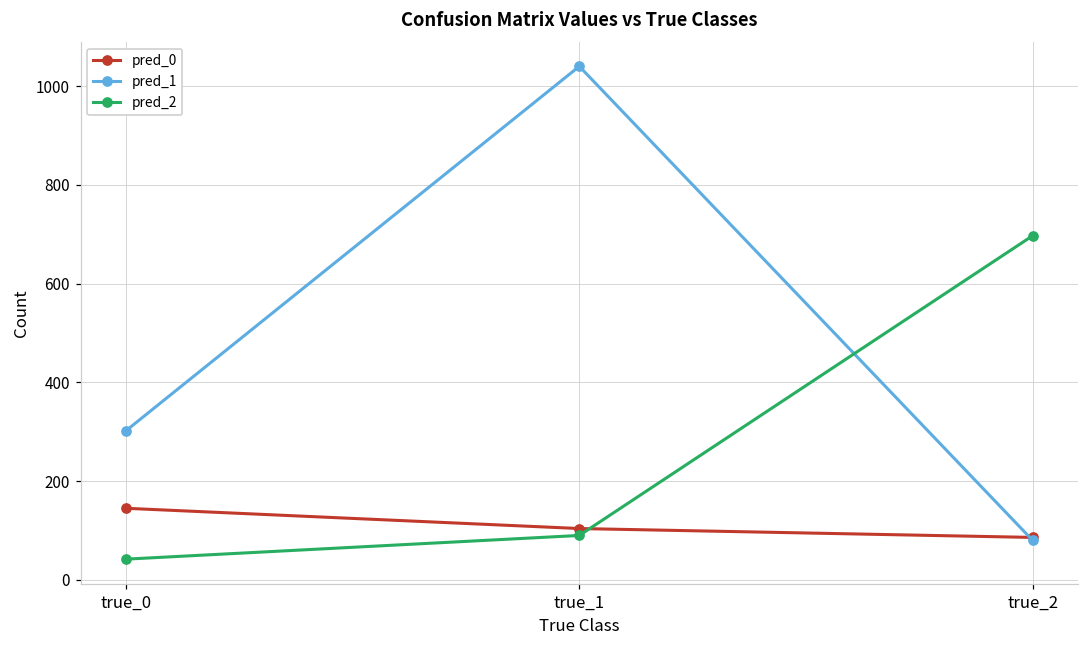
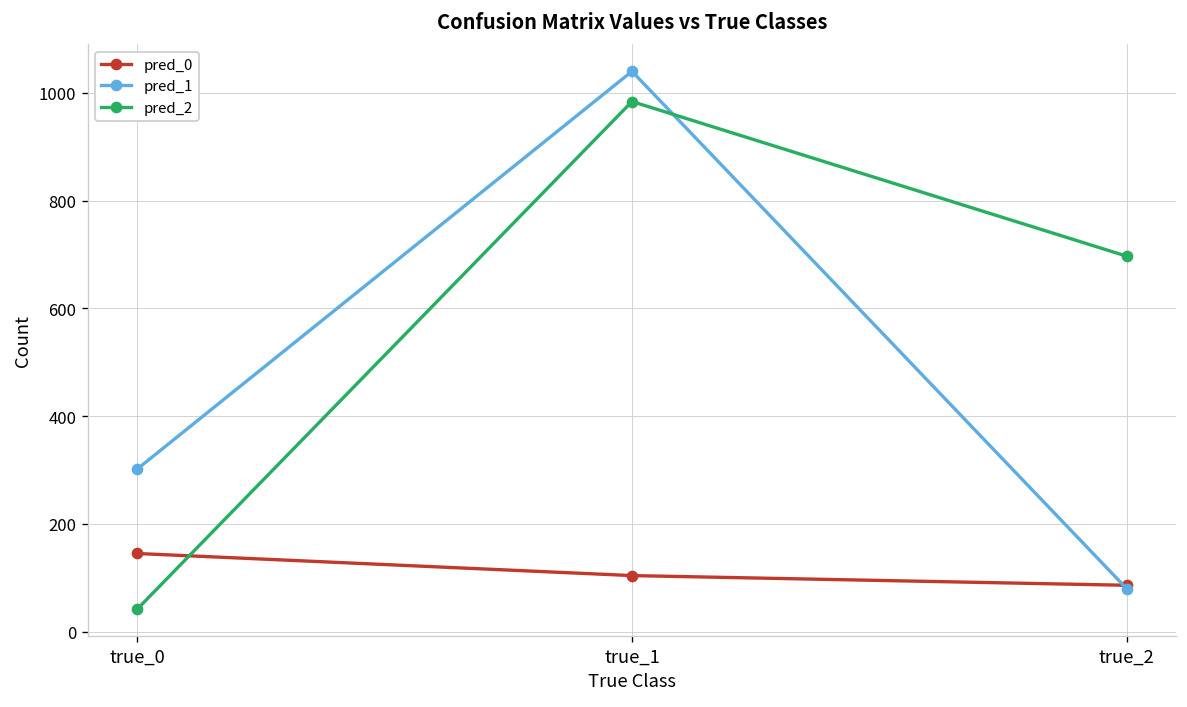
pred_2, true_1: 90 -> 980
